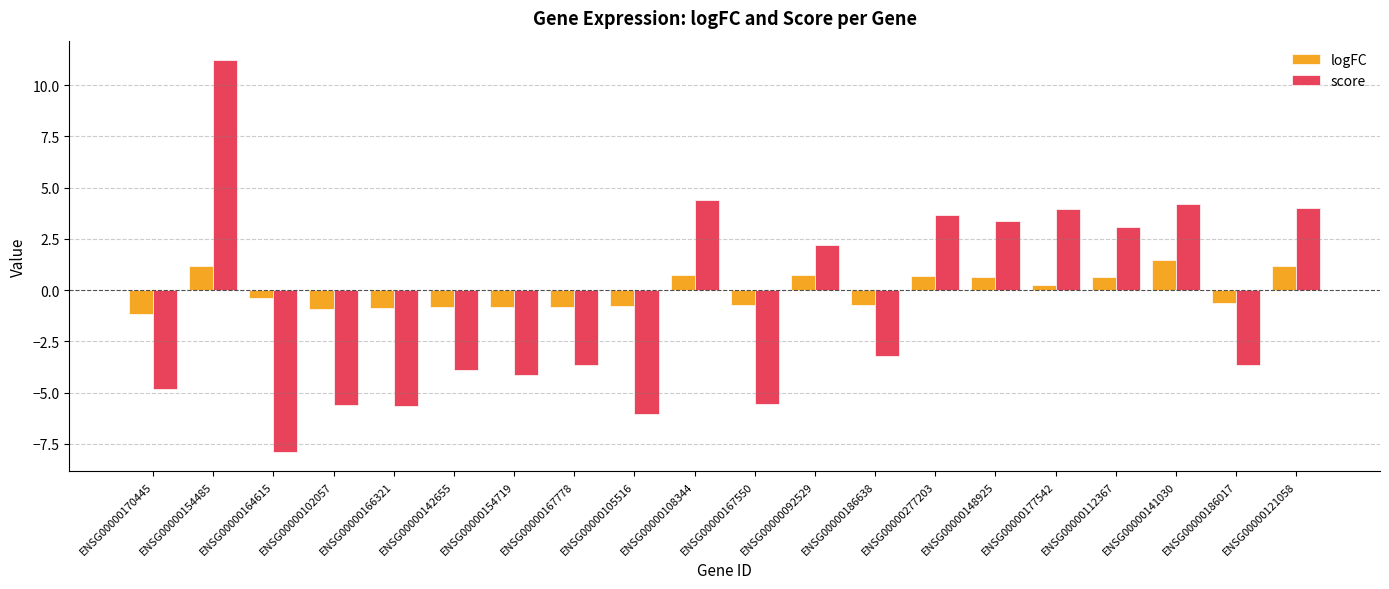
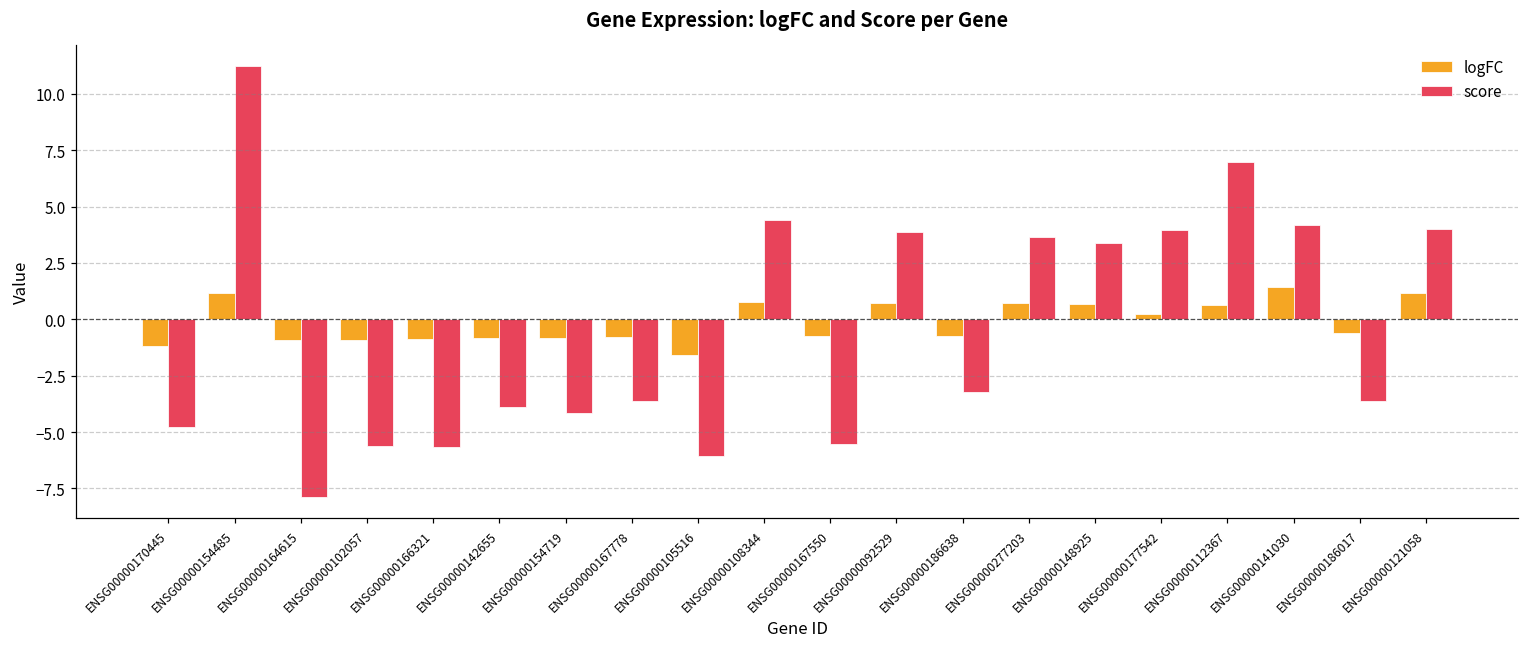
logFC, ENSG00000164615: -0.4 -> -0.9
logFC, ENSG00000105516: -0.8 -> -1.6
score, ENSG00000092529: 2.2 -> 3.9
score, ENSG00000112367: 3.1 -> 7.0
